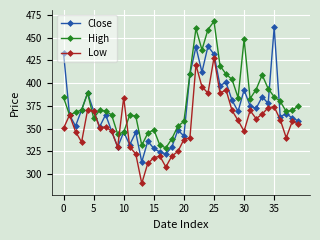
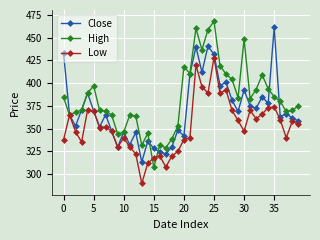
Low, 0: 350 -> 340
High, 5: 360 -> 400
Low, 10: 380 -> 340
High, 15: 350 -> 310
High, 20: 360 -> 420
